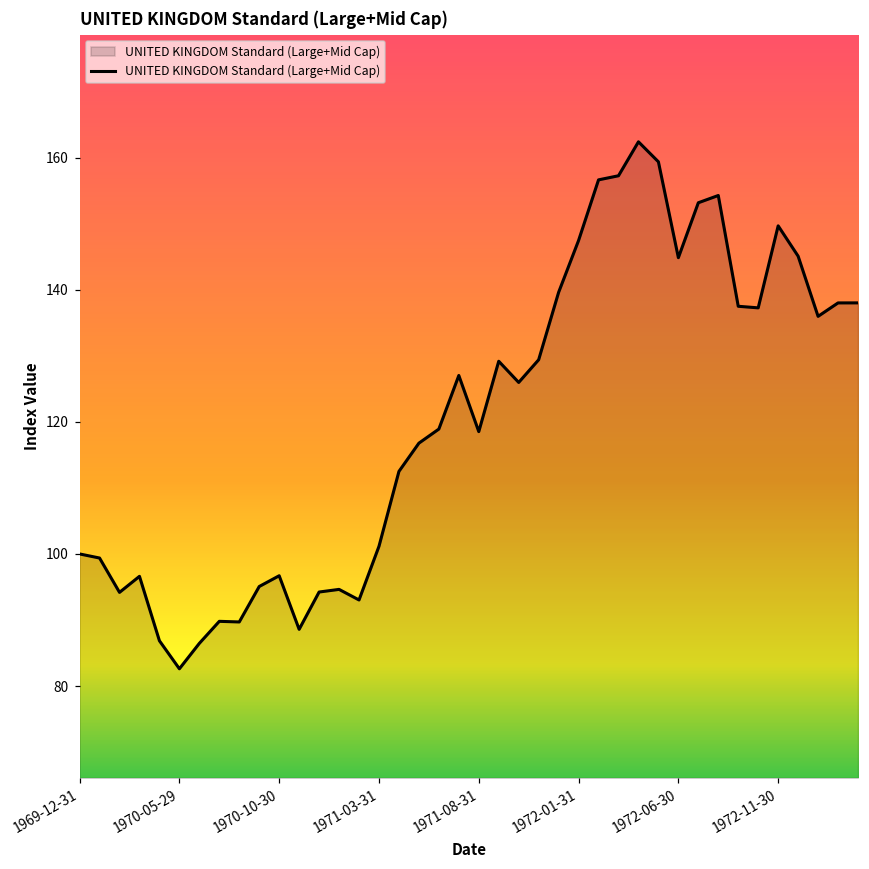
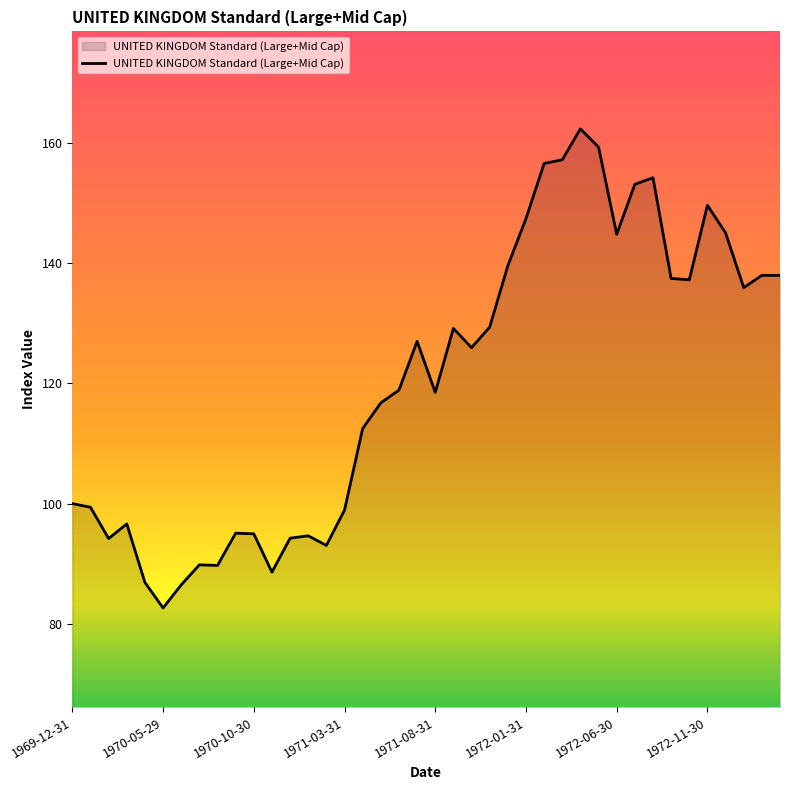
1970-10-30: 97 -> 95
1971-03-31: 101 -> 99
